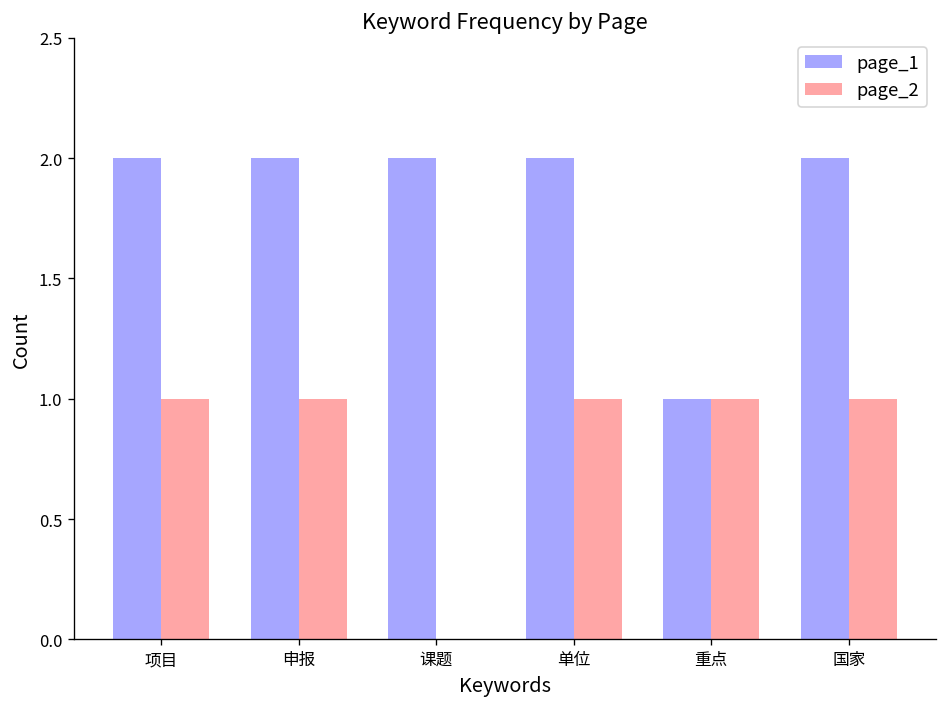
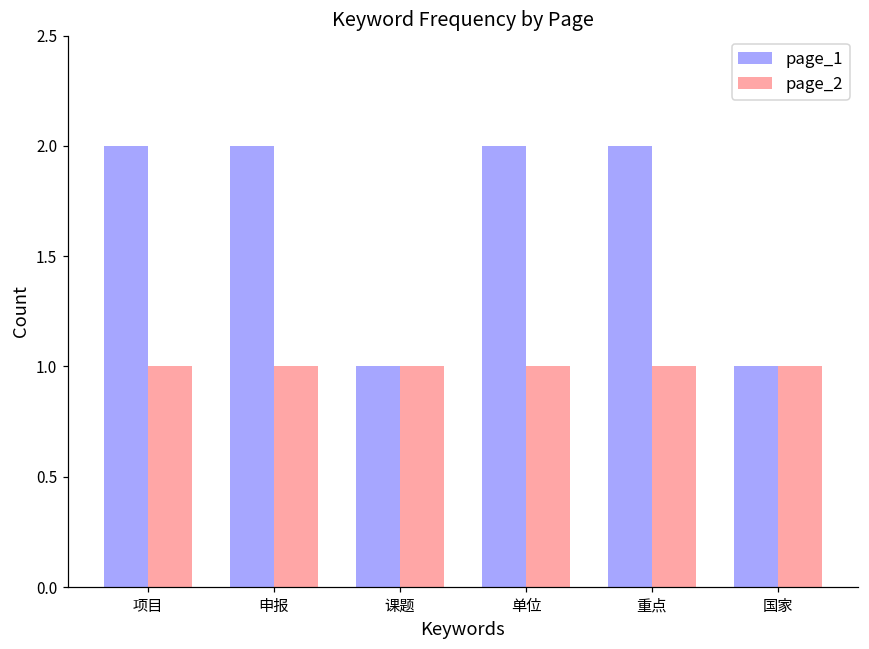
page_1, 课题: 2 -> 1
page_2, 课题: 0 -> 1
page_1, 重点: 1 -> 2
page_1, 国家: 2 -> 1
